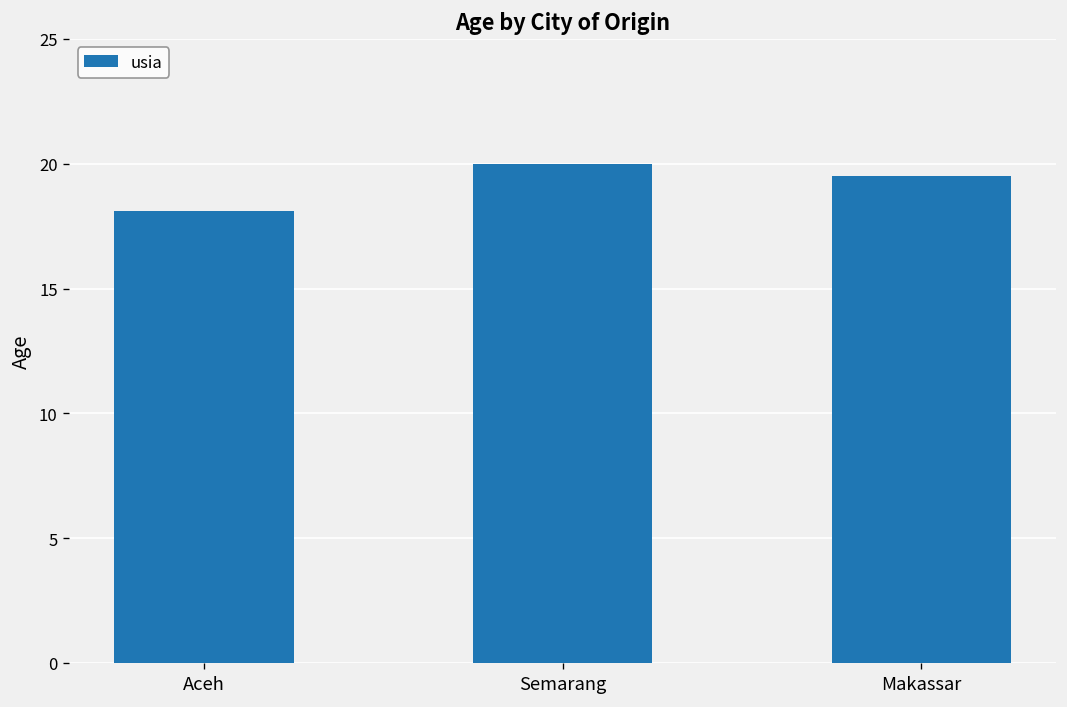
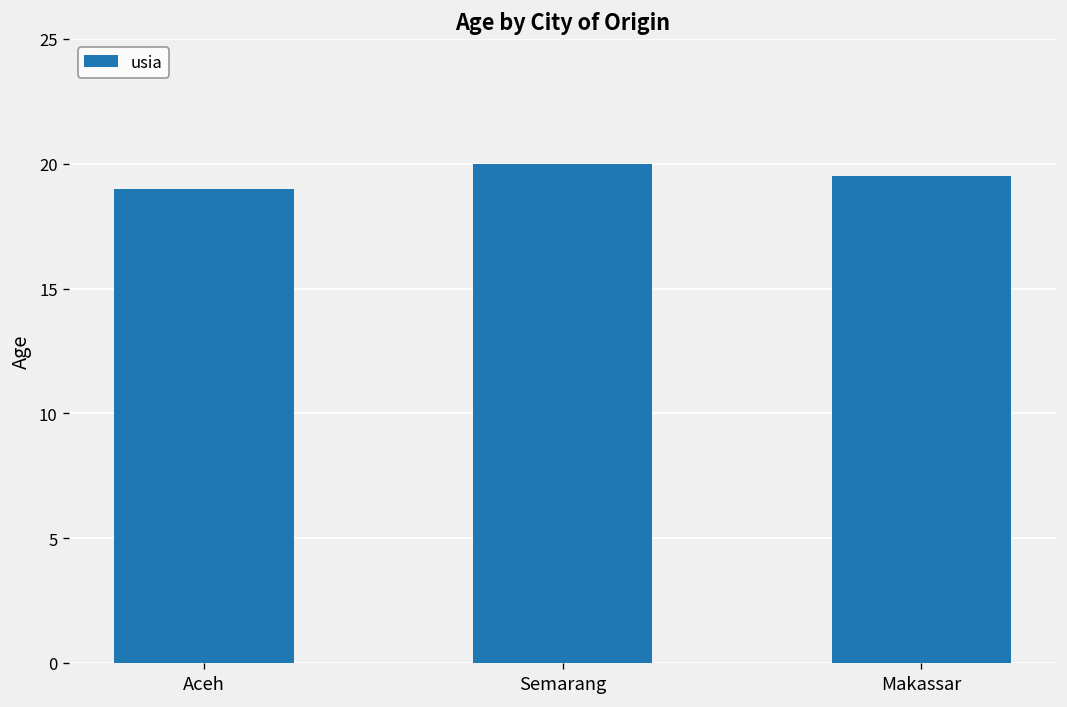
Aceh: 18.1 -> 19.0
